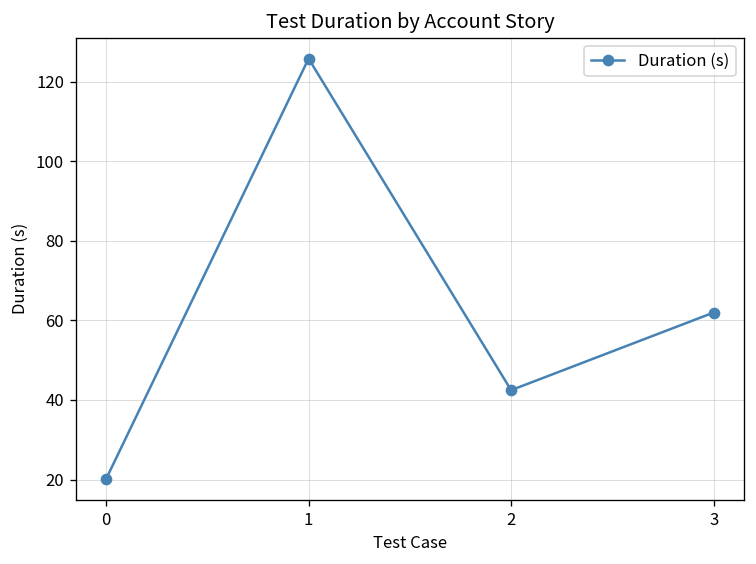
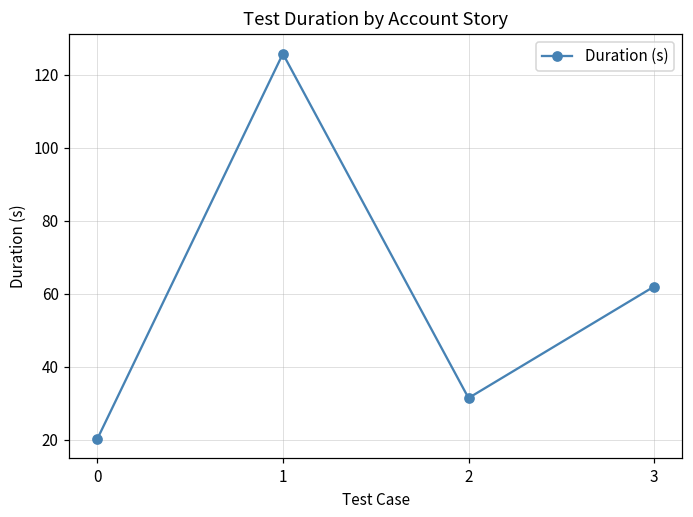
2: 42 -> 31
